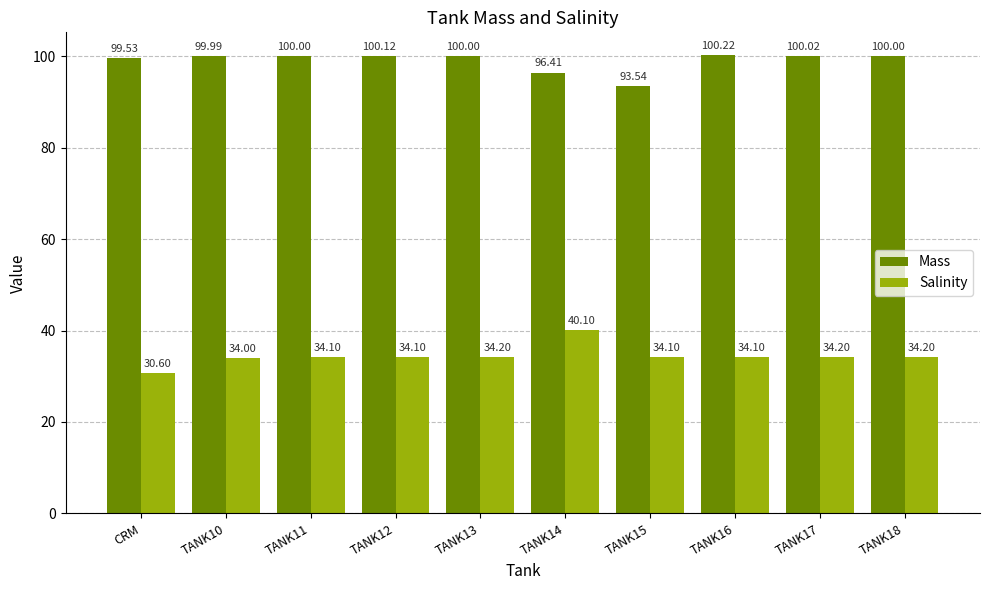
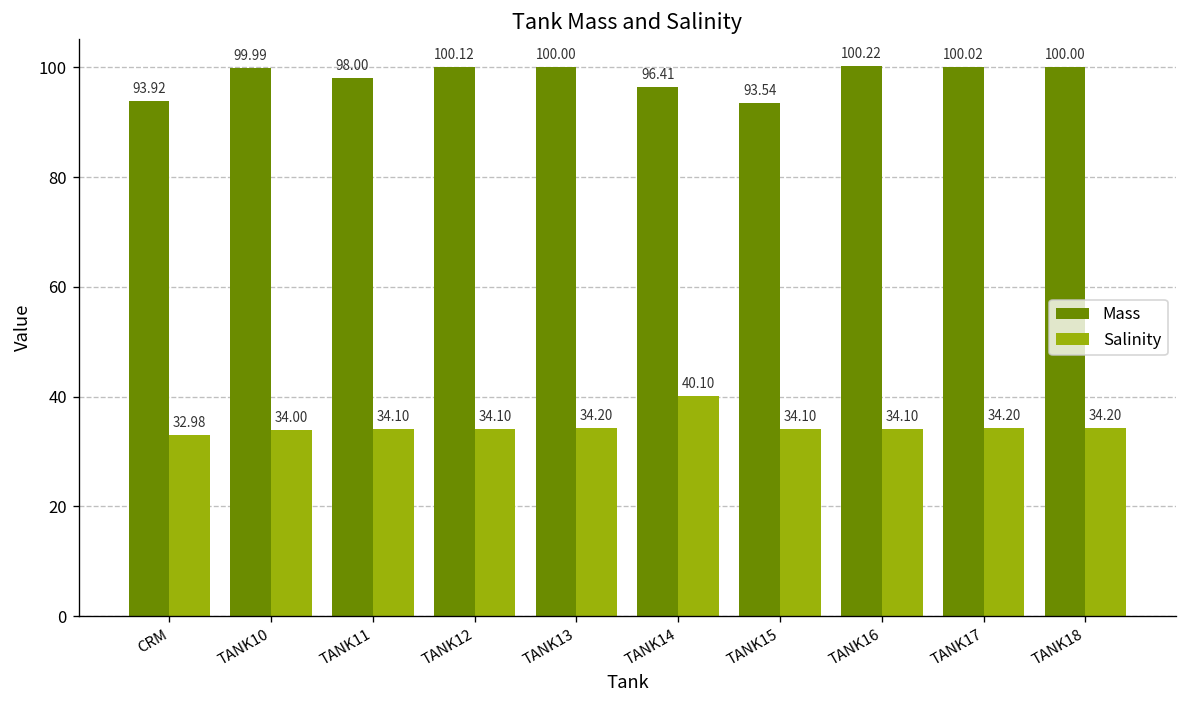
Mass, CRM: 99.53 -> 93.92
Salinity, CRM: 30.60 -> 32.98
Mass, TANK11: 100.00 -> 98.00
